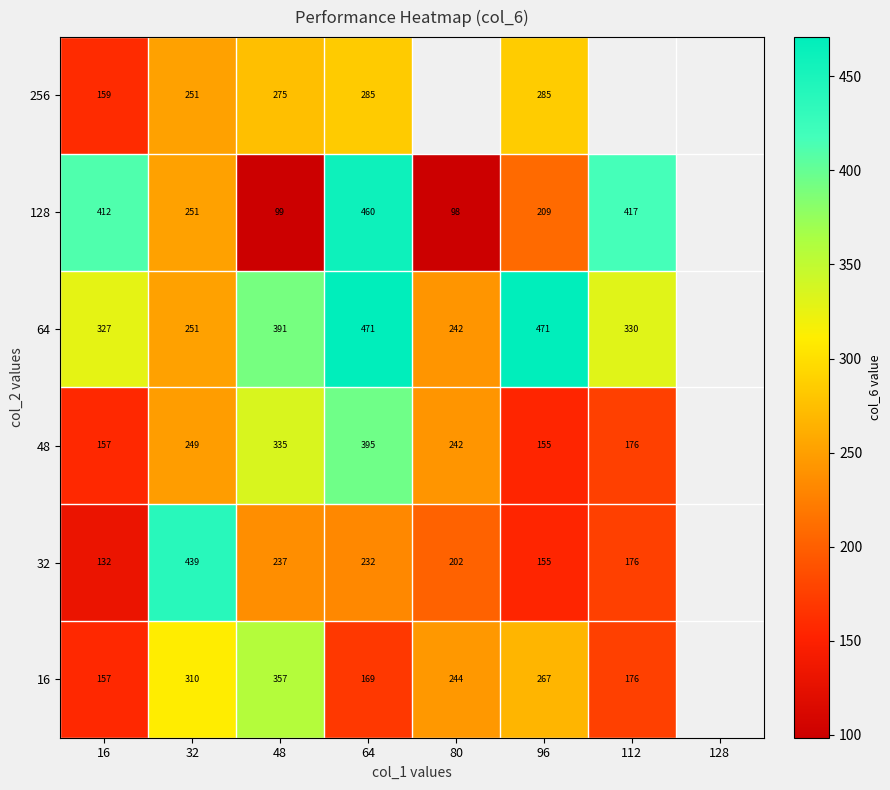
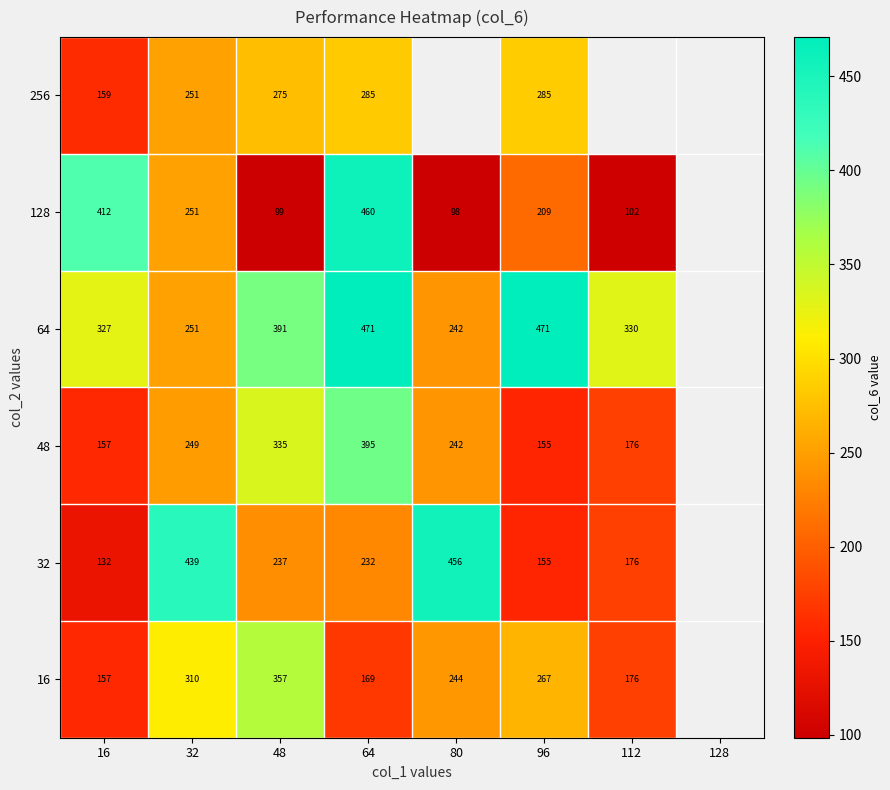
128, 112: 417 -> 102
32, 80: 202 -> 456
